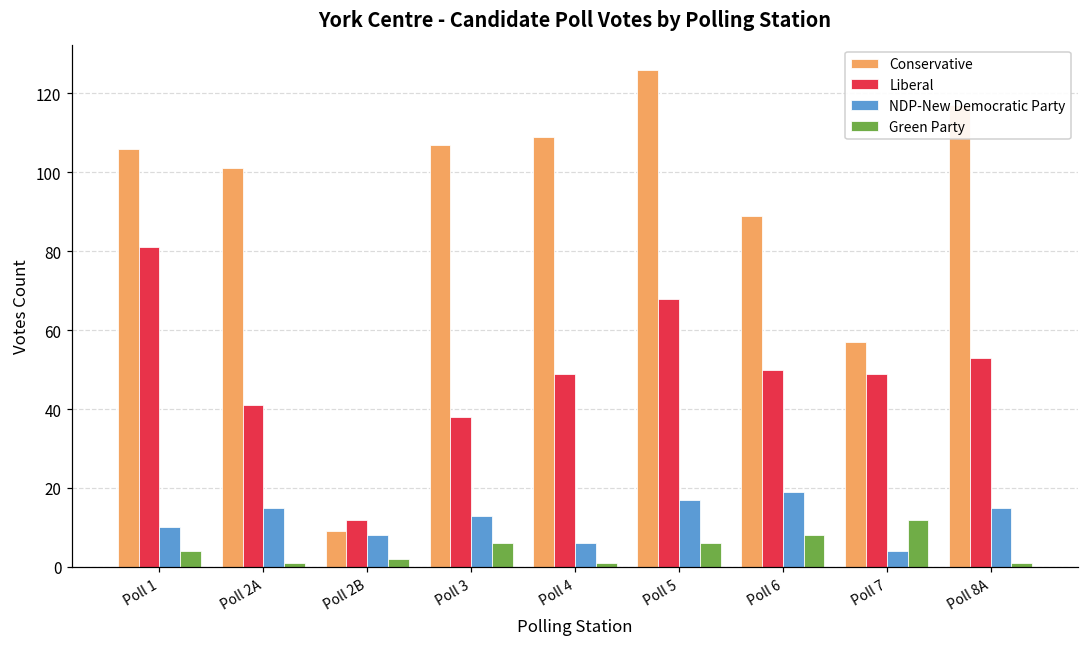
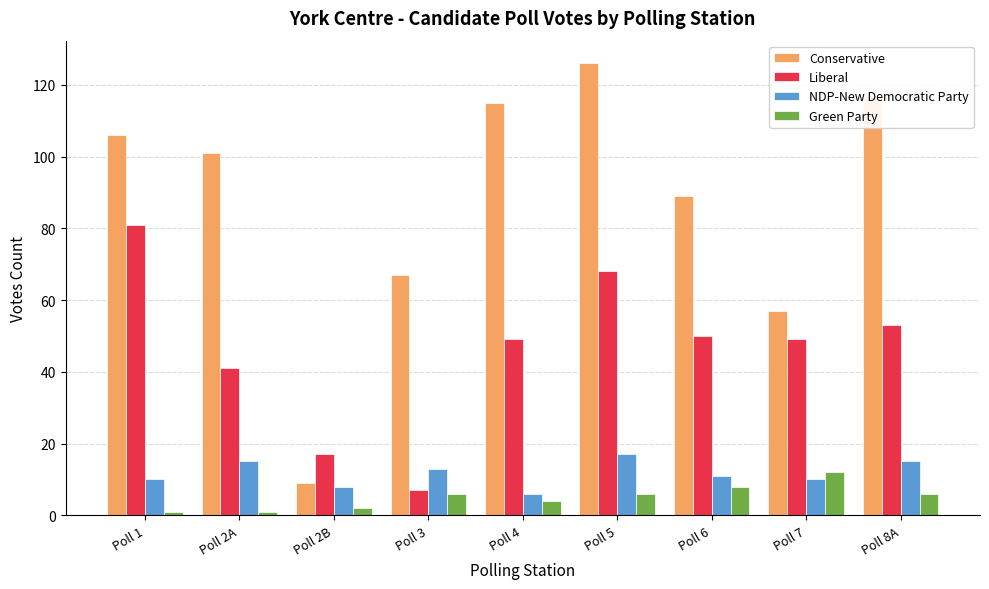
Green Party, Poll 1: 4 -> 1
Liberal, Poll 2B: 12 -> 17
Conservative, Poll 3: 107 -> 67
Liberal, Poll 3: 38 -> 7
Conservative, Poll 4: 109 -> 115
Green Party, Poll 4: 1 -> 4
NDP-New Democratic Party, Poll 6: 19 -> 11
NDP-New Democratic Party, Poll 7: 4 -> 10
Green Party, Poll 8A: 1 -> 6
